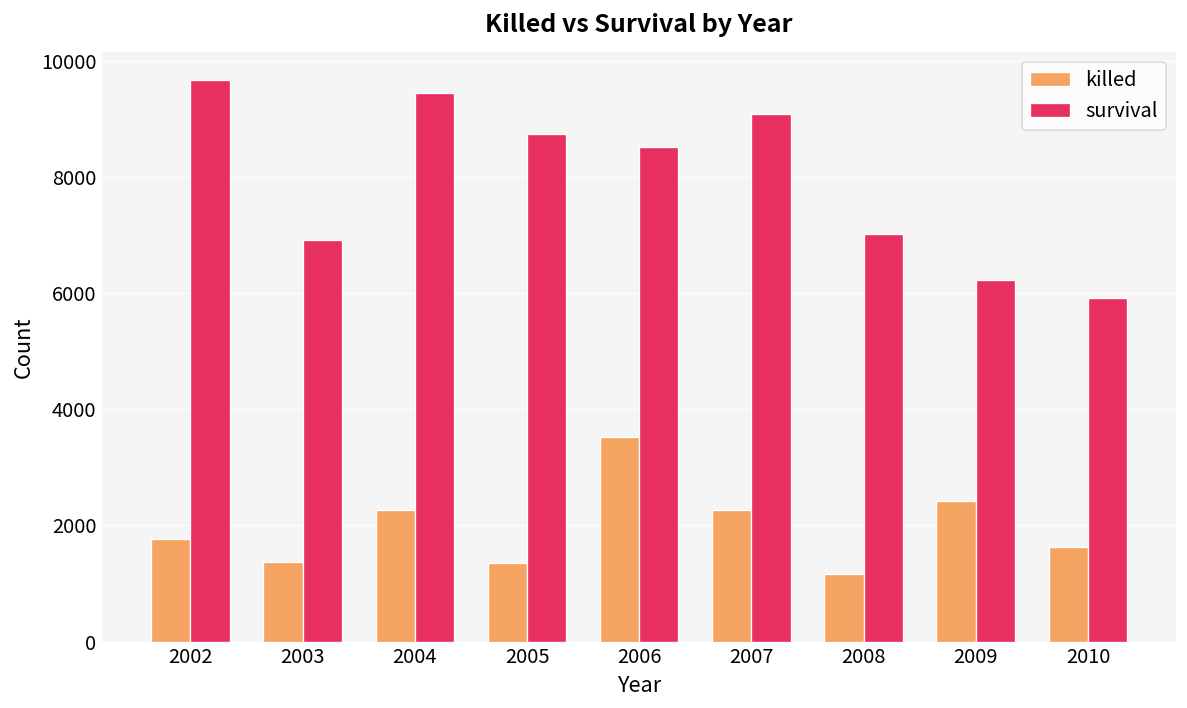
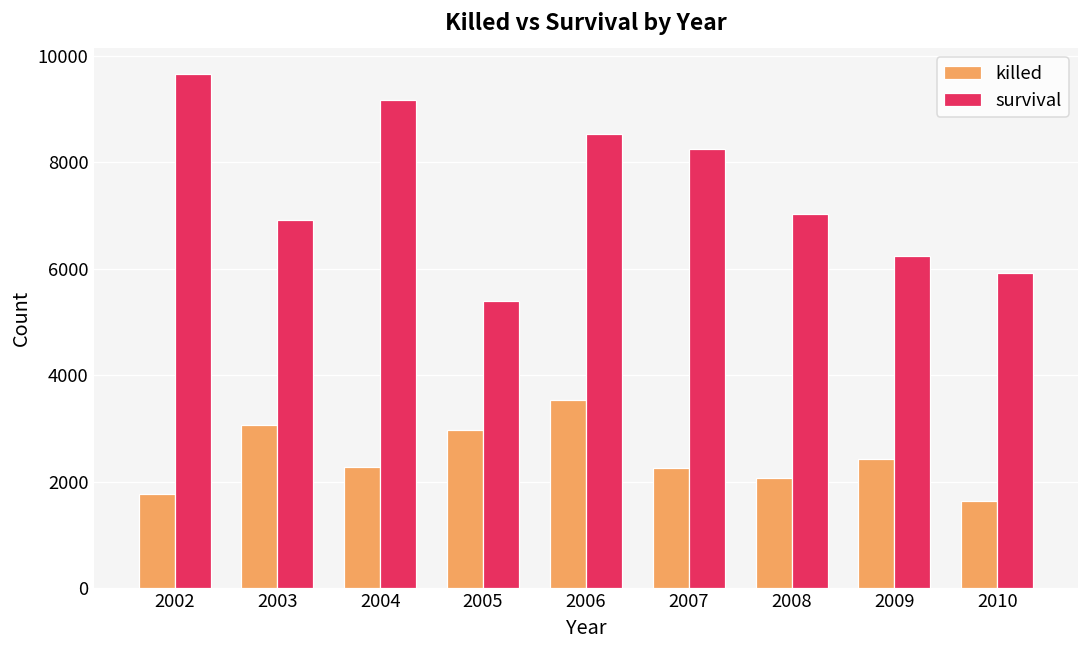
killed, 2003: 1400 -> 3100
survival, 2004: 9500 -> 9200
killed, 2005: 1300 -> 3000
survival, 2005: 8800 -> 5400
survival, 2007: 9100 -> 8300
killed, 2008: 1200 -> 2100
